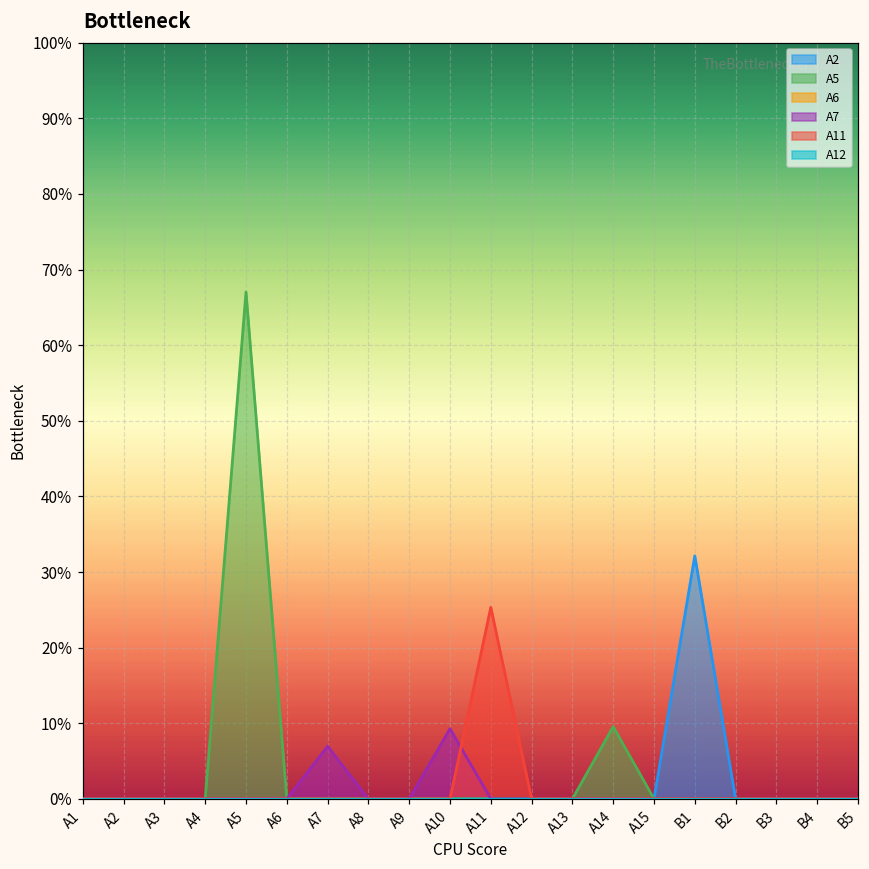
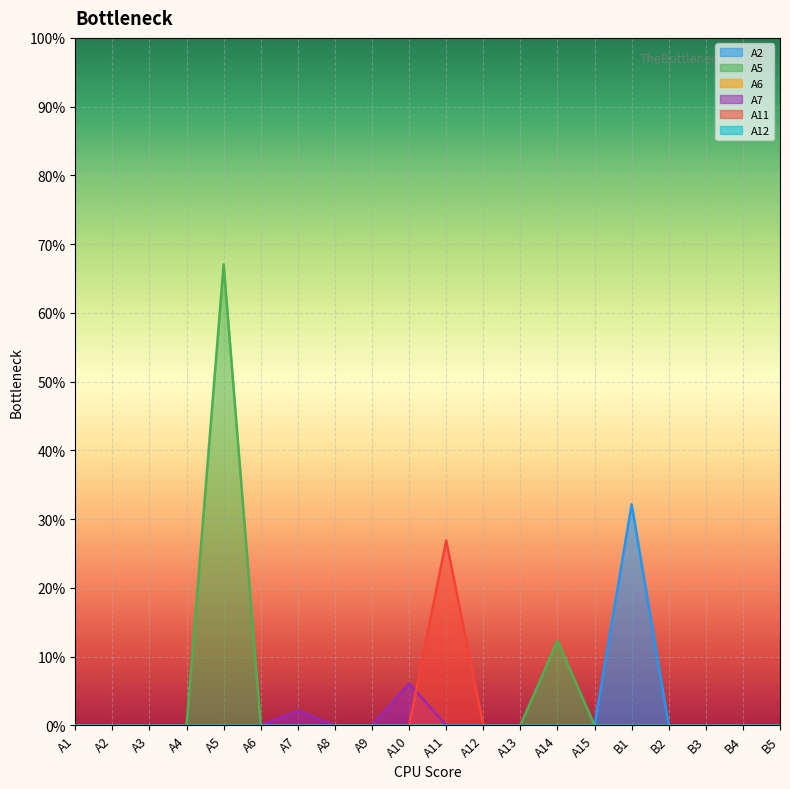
A7, A7: 7% -> 2%
A7, A10: 9% -> 6%
A11, A11: 25% -> 27%
A5, A14: 10% -> 12%
